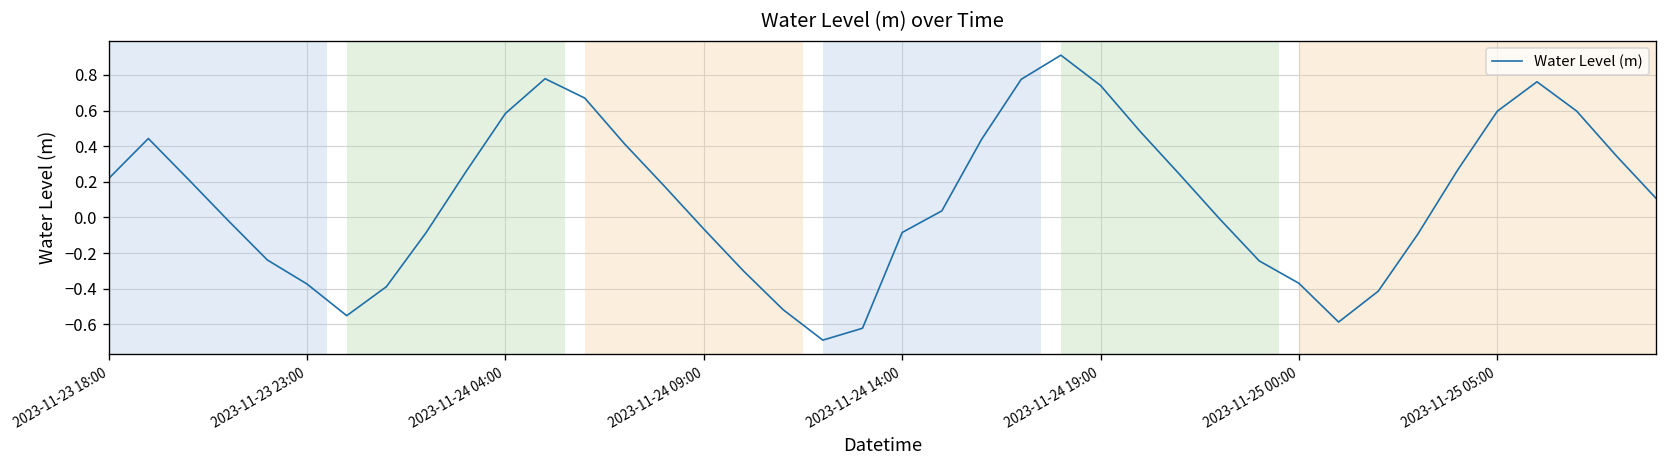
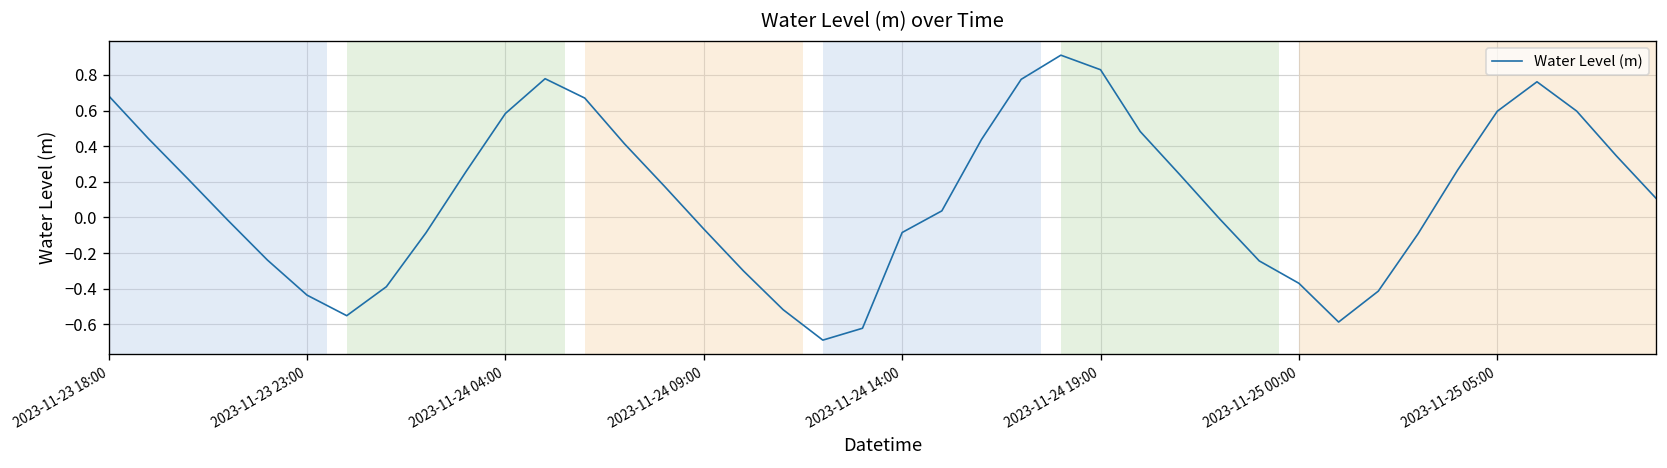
2023-11-23 18:00: 0.22 -> 0.68
2023-11-23 23:00: -0.37 -> -0.44
2023-11-24 19:00: 0.74 -> 0.83
